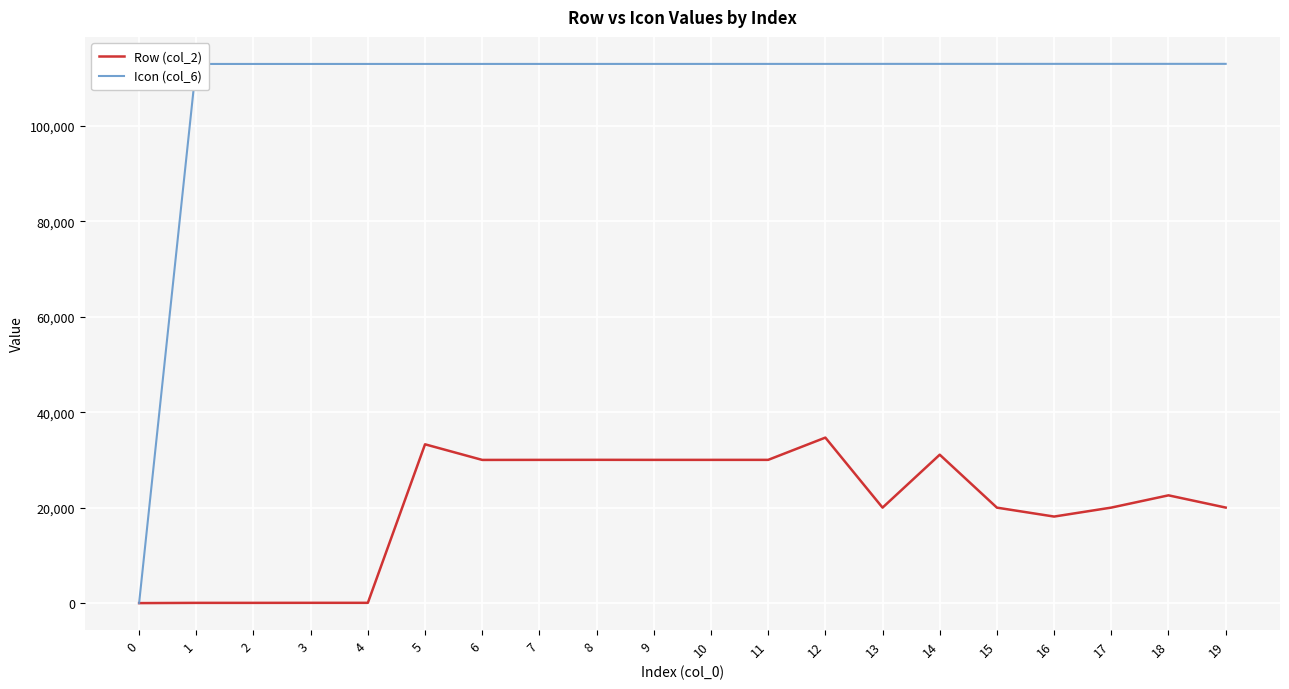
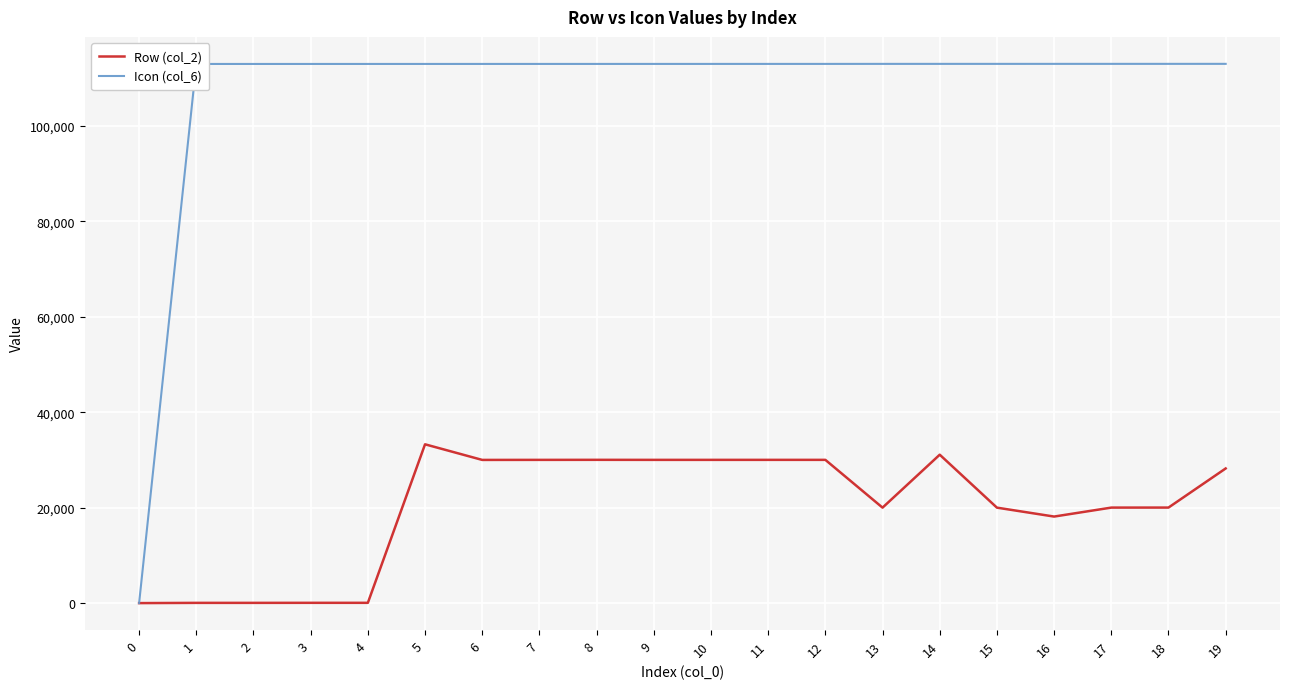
Row (col_2), 12: 35,000 -> 30,000
Row (col_2), 18: 23,000 -> 20,000
Row (col_2), 19: 20,000 -> 28,000
